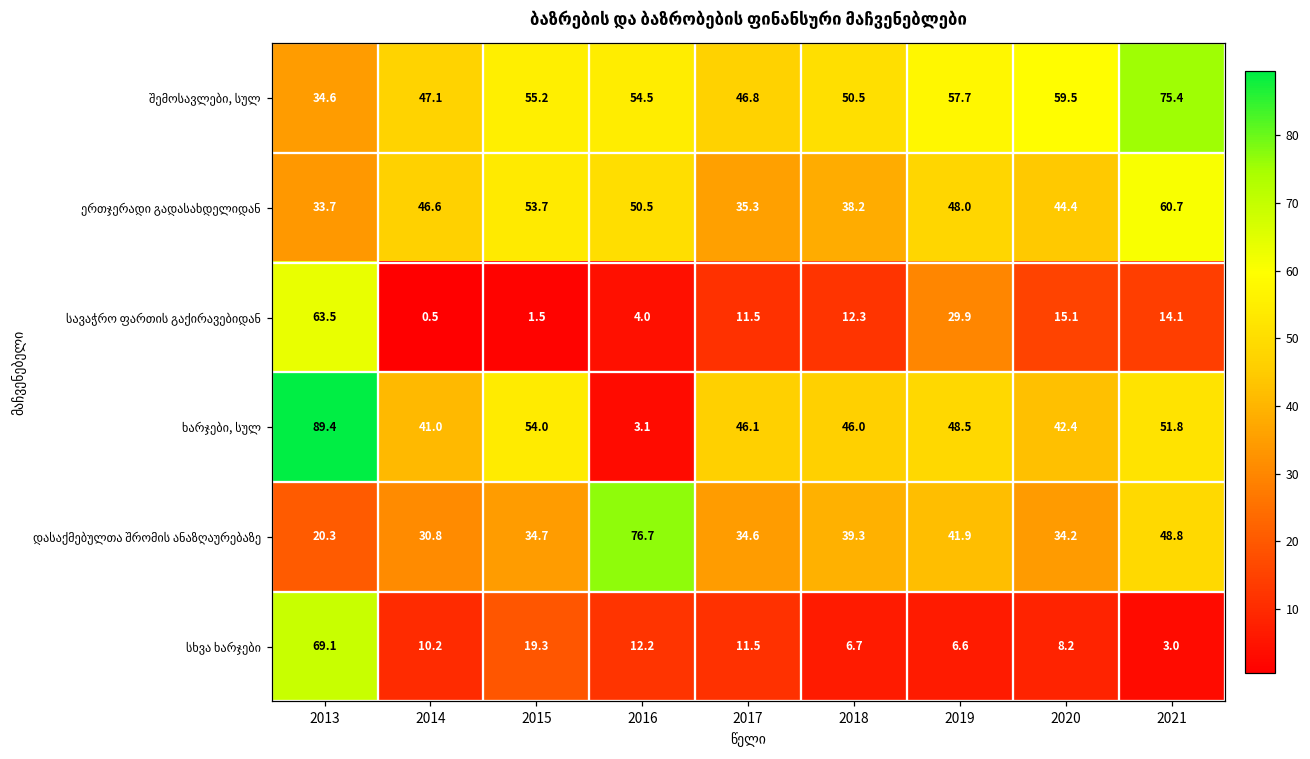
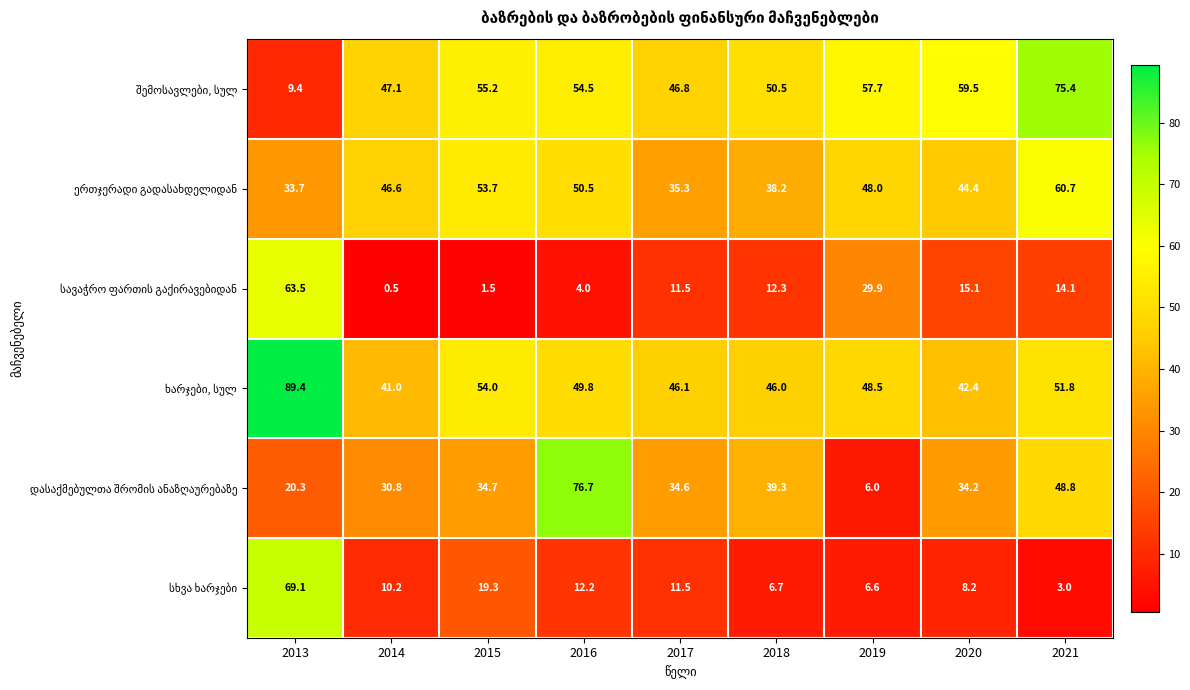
შემოსავლები, სულ, 2013: 34.6 -> 9.4
ხარჯები, სულ, 2016: 3.1 -> 49.8
დასაქმებულთა შრომის ანაზღაურებაზე, 2019: 41.9 -> 6.0
